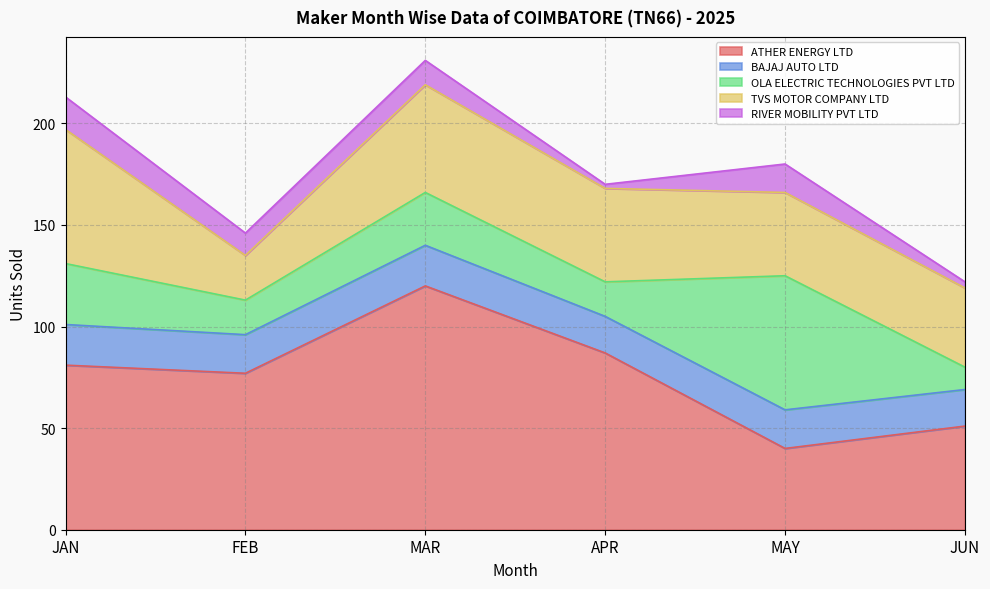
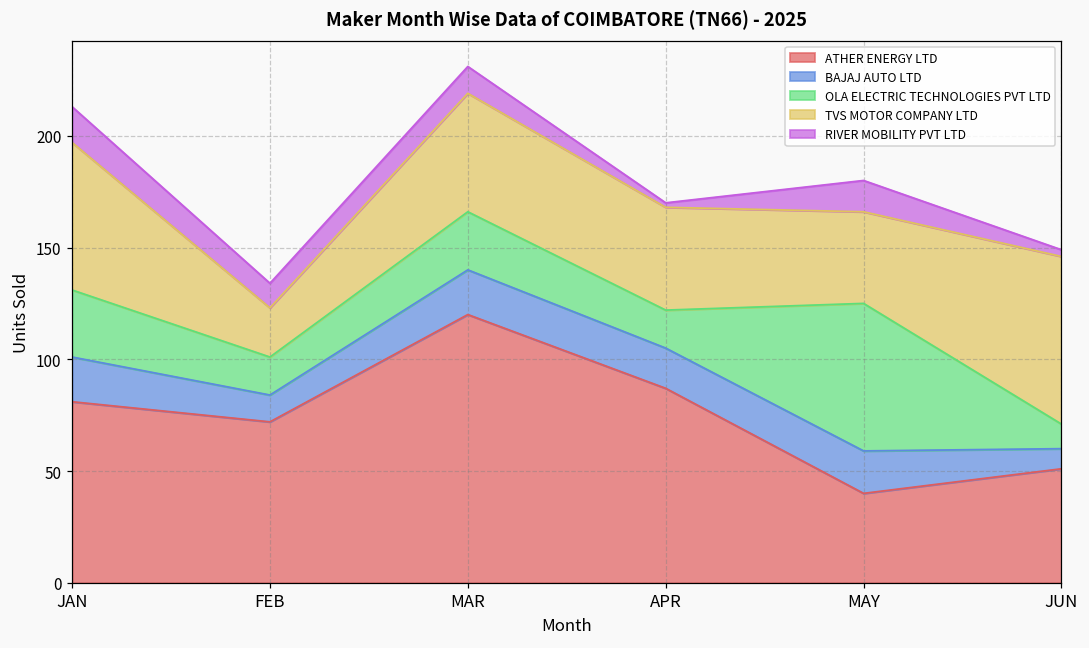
ATHER ENERGY LTD, FEB: 77 -> 72
BAJAJ AUTO LTD, FEB: 19 -> 12
BAJAJ AUTO LTD, JUN: 18 -> 9
TVS MOTOR COMPANY LTD, JUN: 39 -> 75
